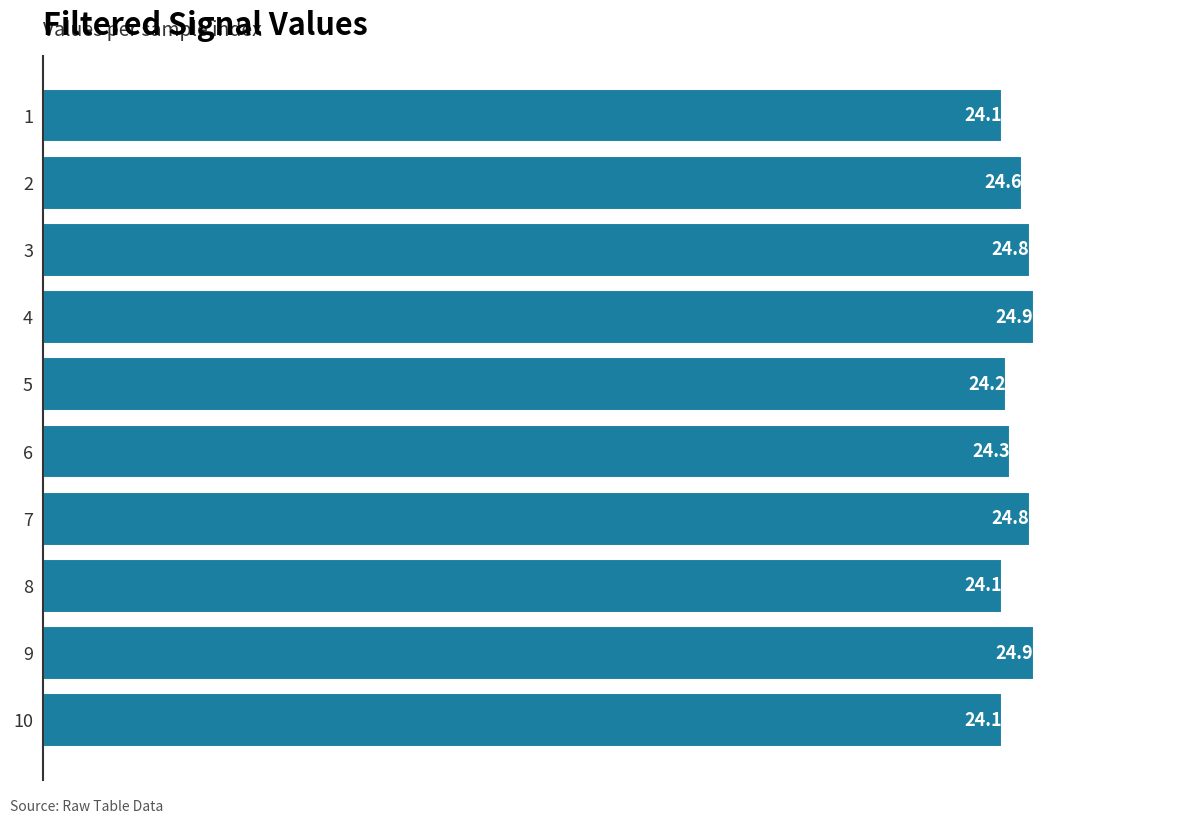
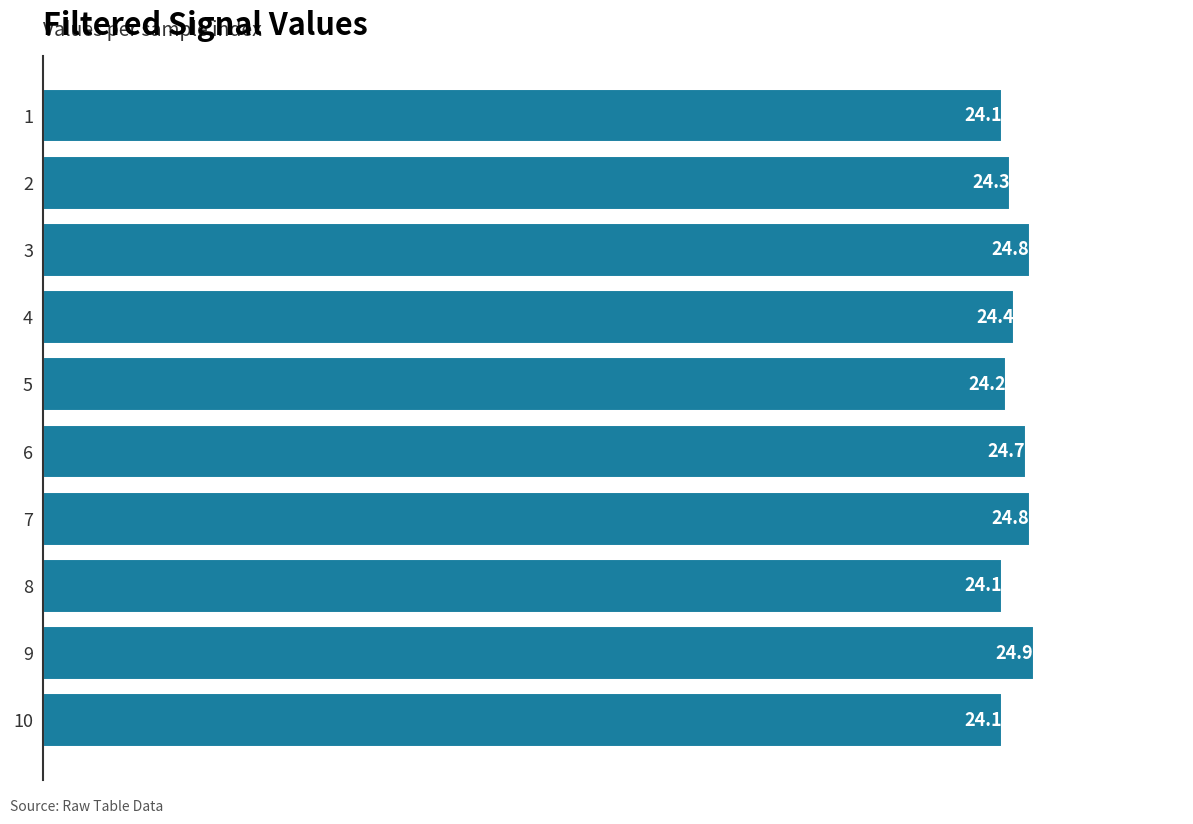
2: 24.6 -> 24.3
4: 24.9 -> 24.4
6: 24.3 -> 24.7
